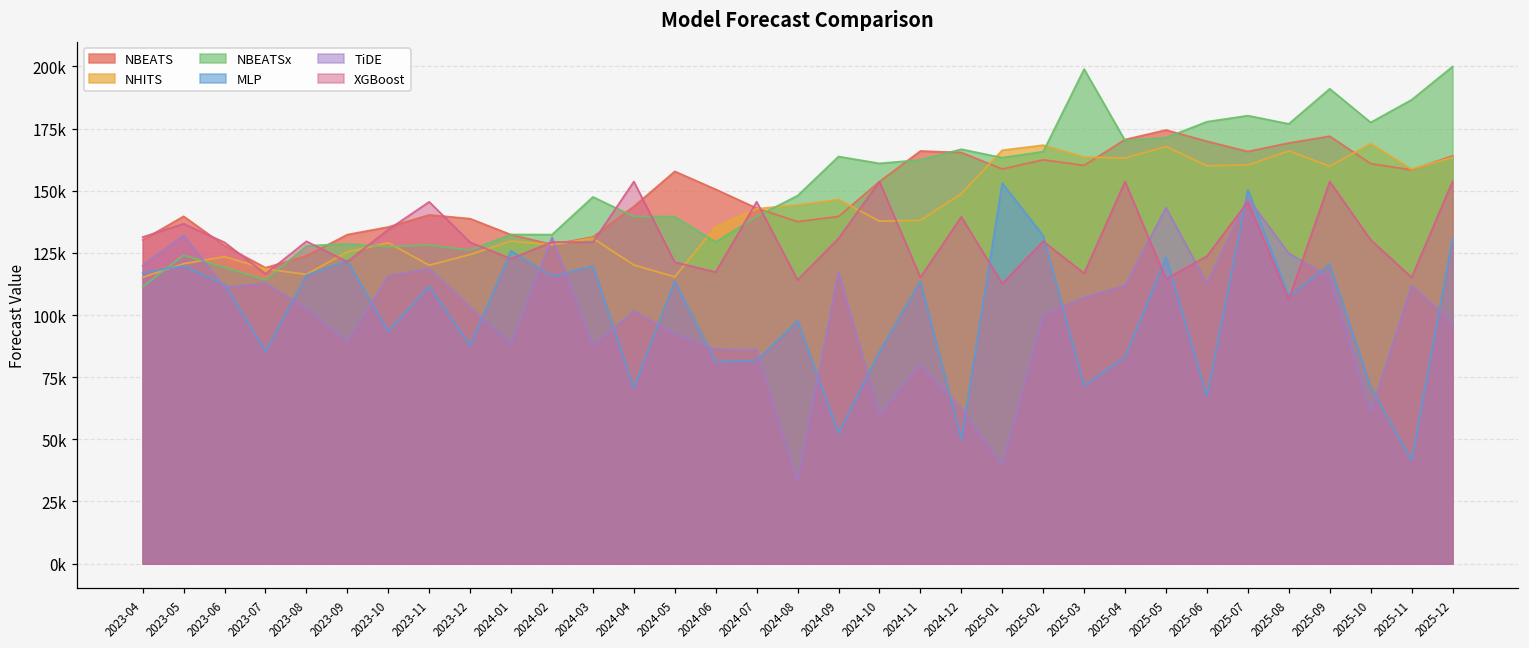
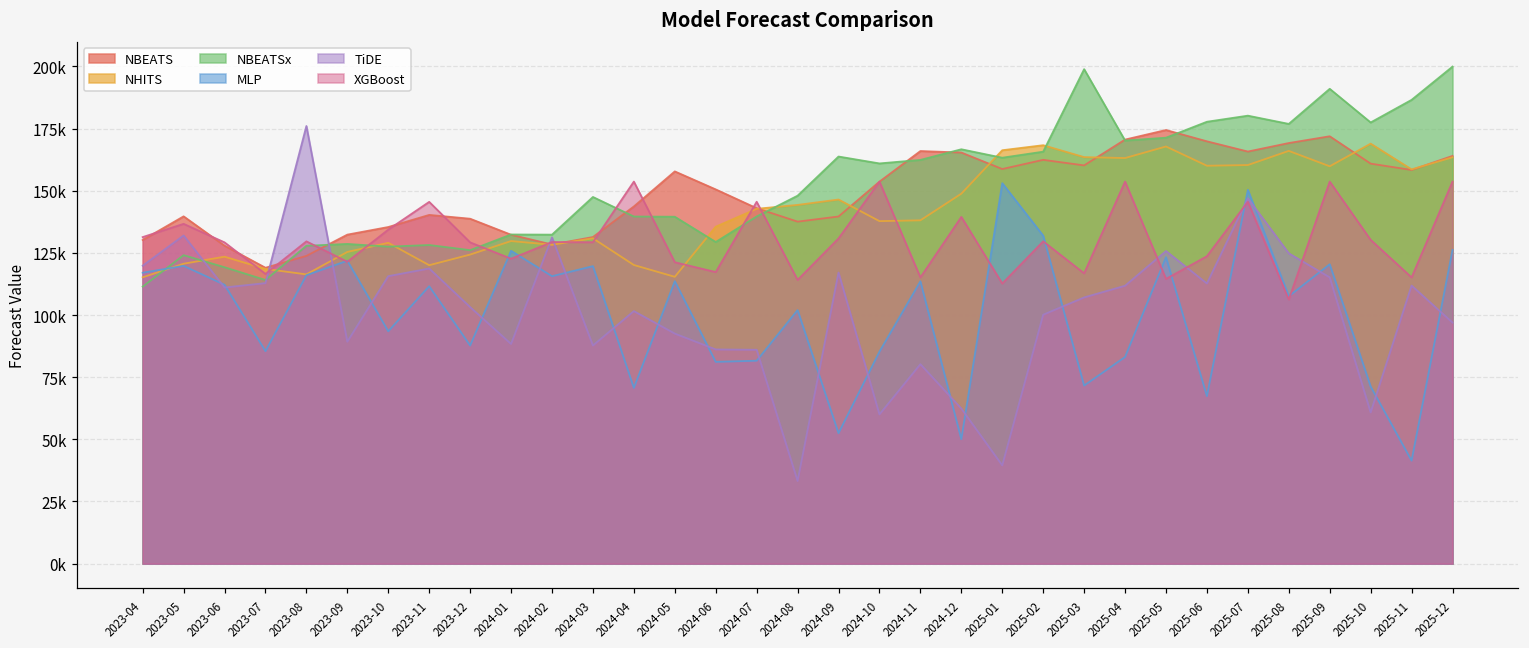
TiDE, 2023-08: 103000 -> 176000
MLP, 2024-08: 98000 -> 102000
TiDE, 2025-05: 143000 -> 126000
MLP, 2025-12: 131000 -> 126000
